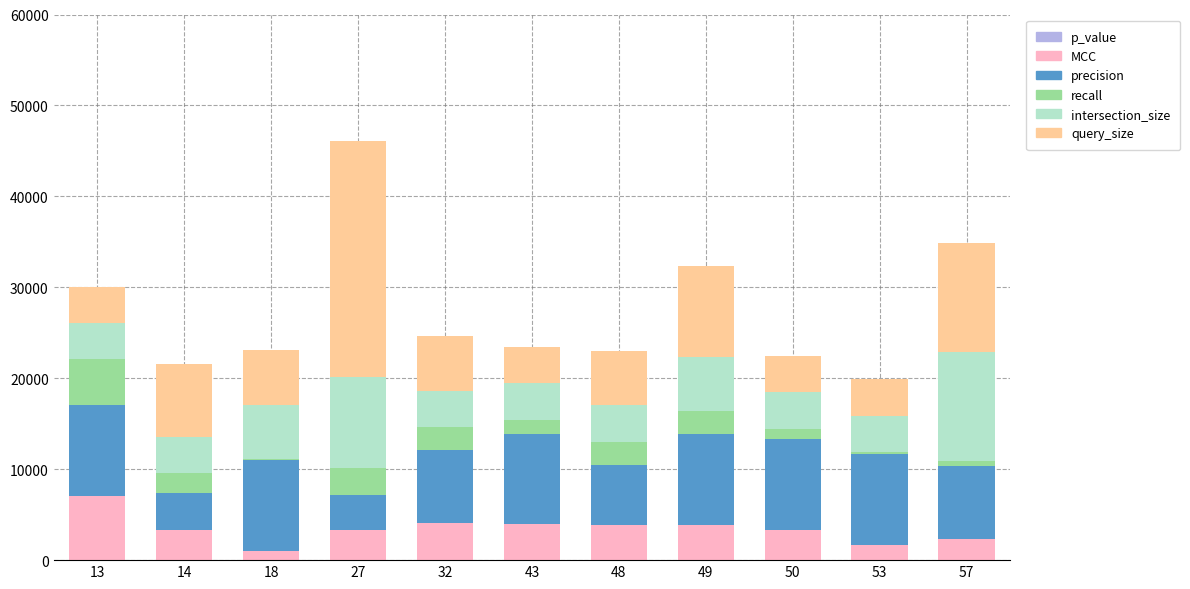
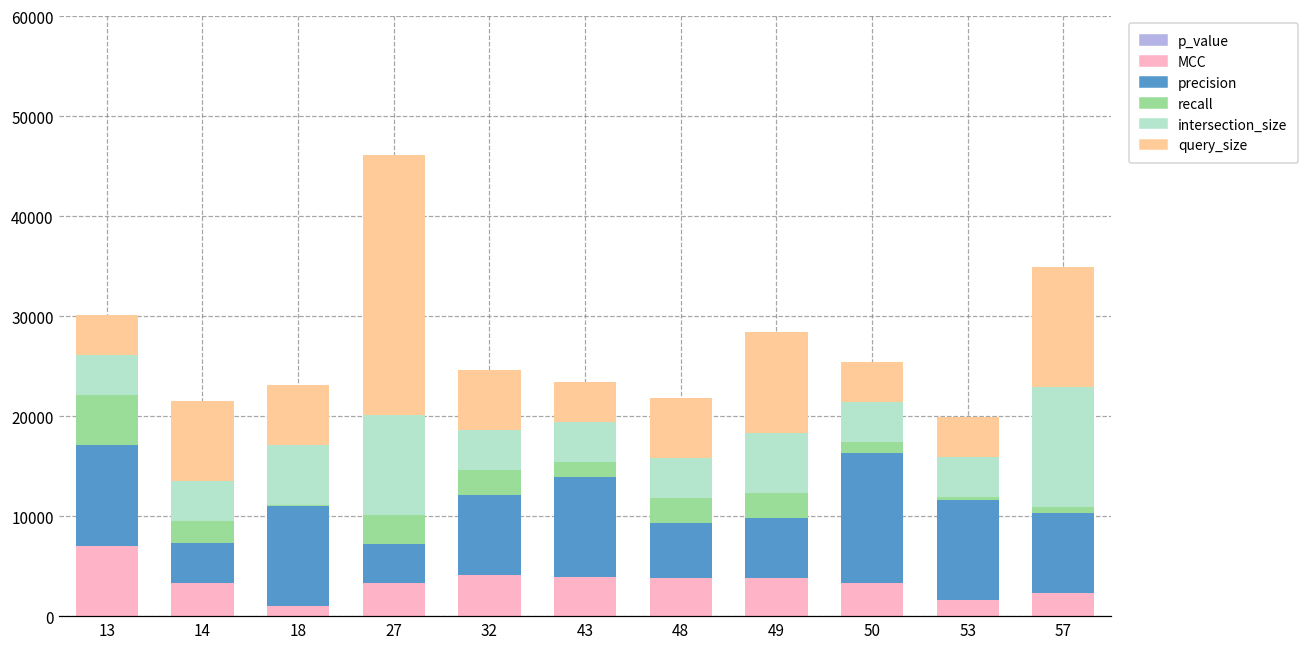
precision, 48: 7000 -> 5000
precision, 49: 10000 -> 6000
precision, 50: 10000 -> 13000
